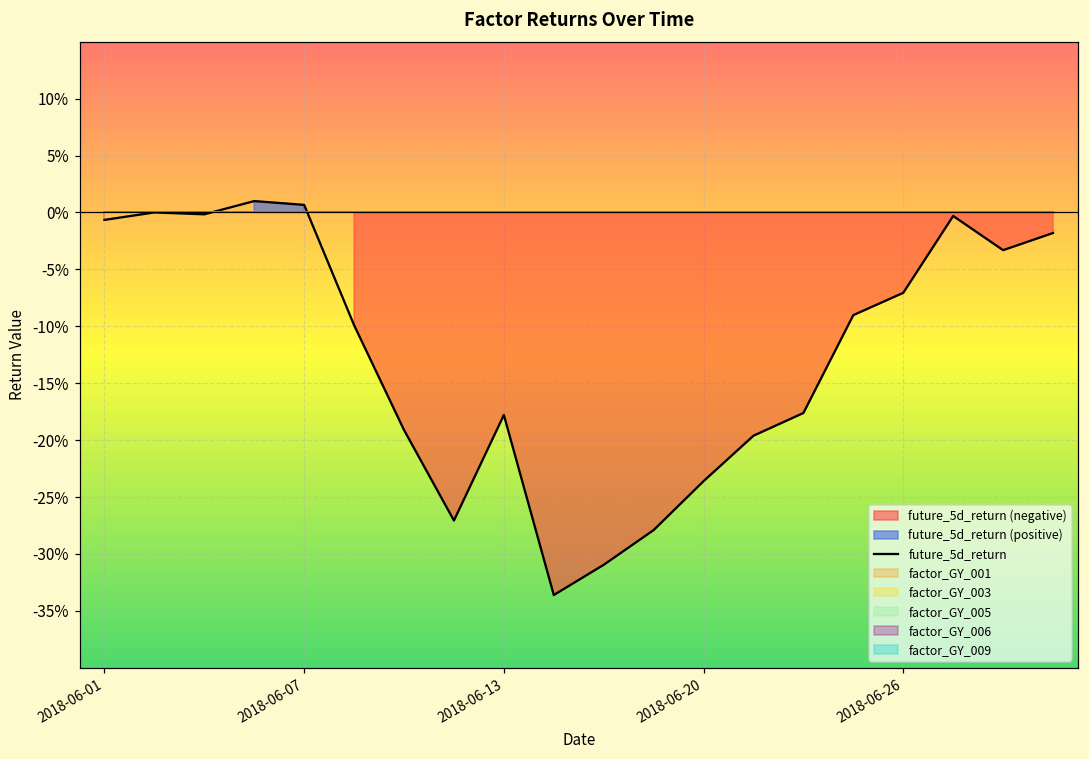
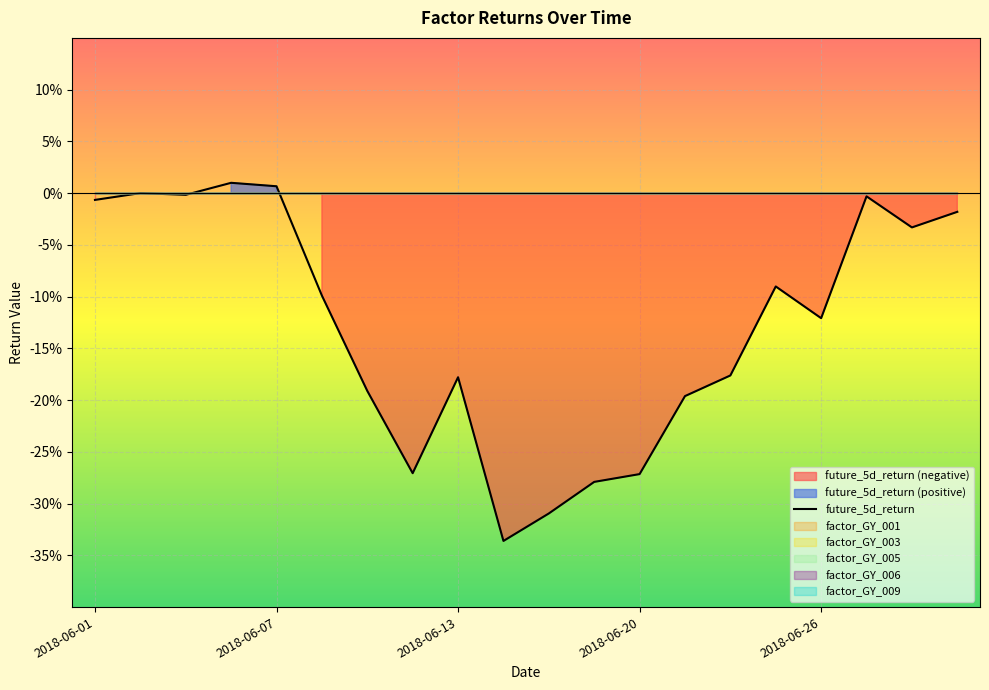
future_5d_return, 2018-06-20: -23.6% -> -27.1%
future_5d_return, 2018-06-26: -7.1% -> -12.1%
